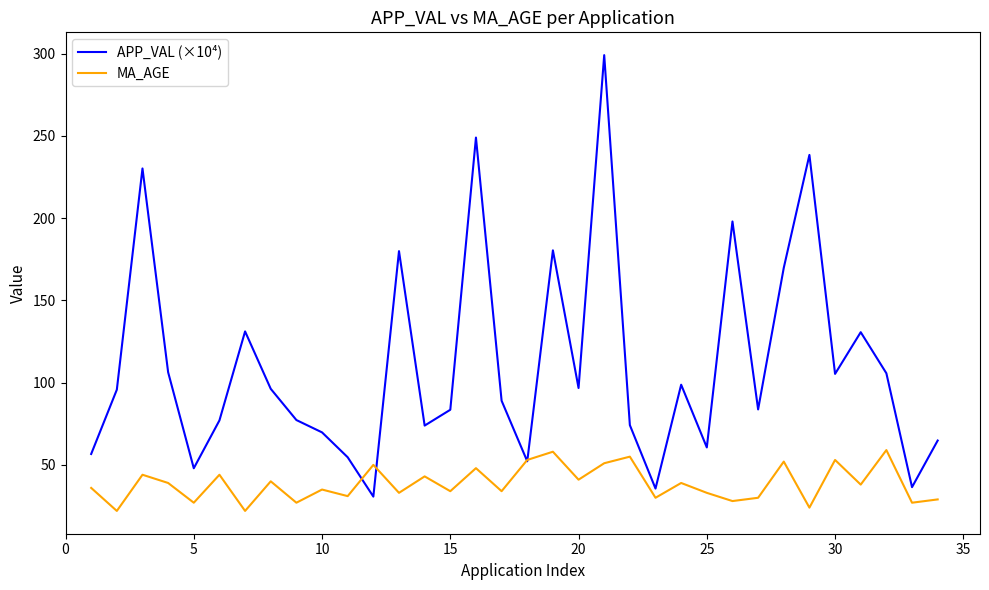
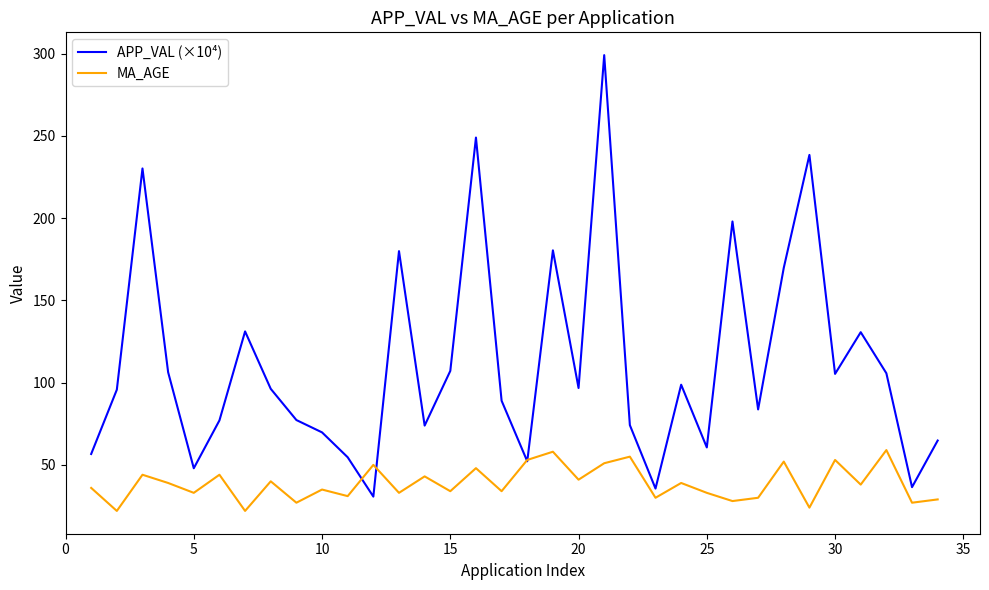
MA_AGE, 5: 27 -> 33
APP_VAL (×10⁴), 15: 84 -> 107
